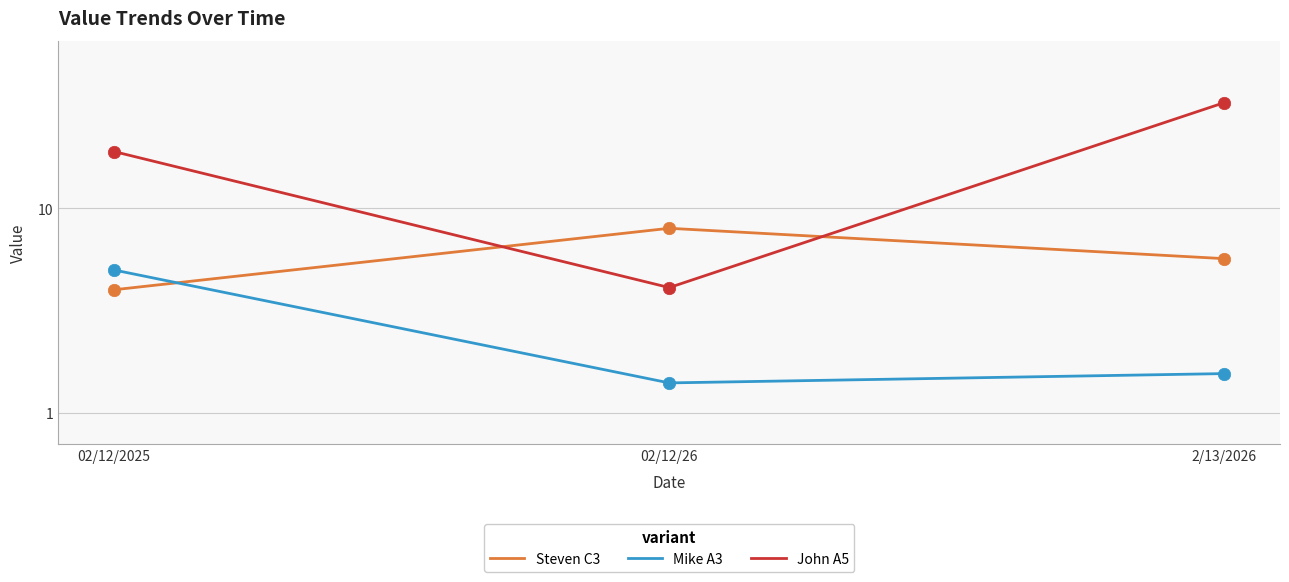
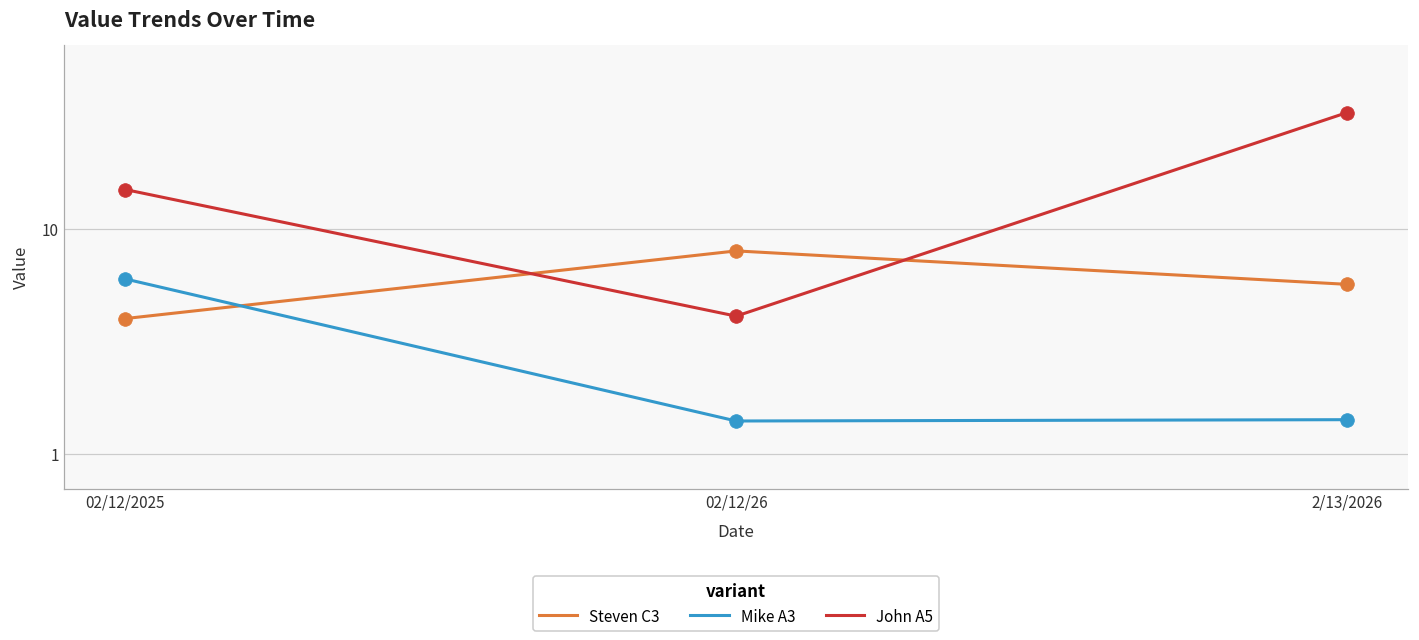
Mike A3, 02/12/2025: 5 -> 6
John A5, 02/12/2025: 19 -> 15
Mike A3, 2/13/2026: 1.6 -> 1.4
